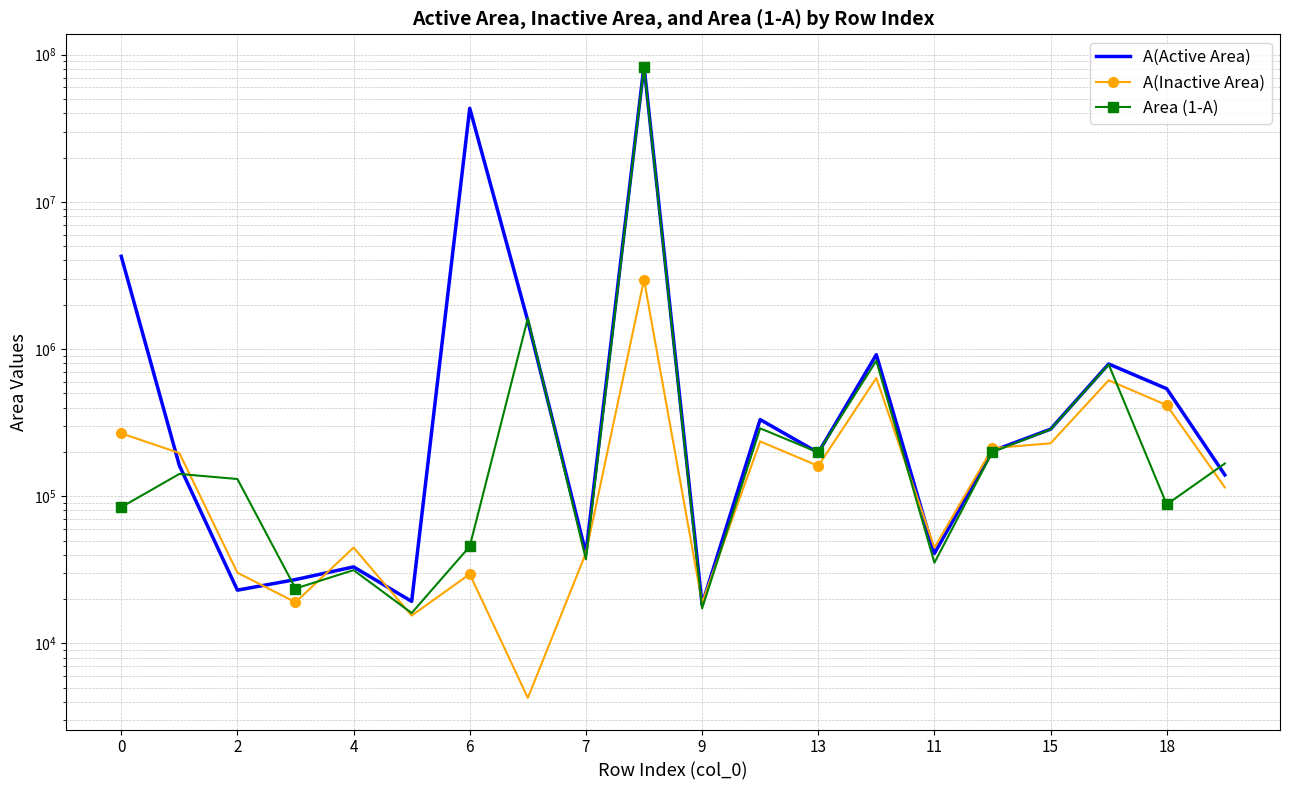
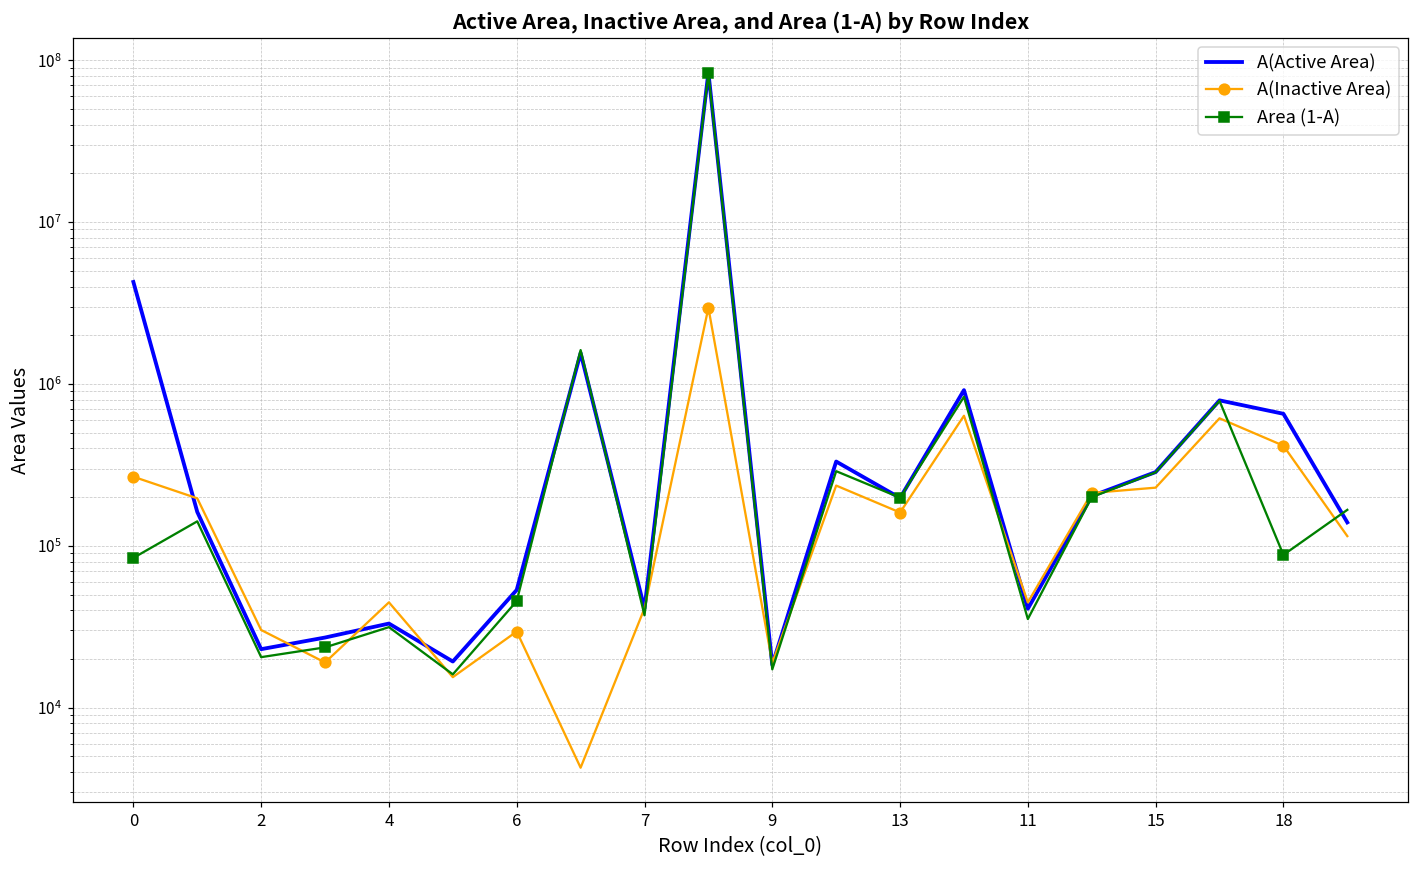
Area (1-A), 2: 130000 -> 21000
A(Active Area), 6: 43000000 -> 53000
A(Active Area), 18: 540000 -> 700000
